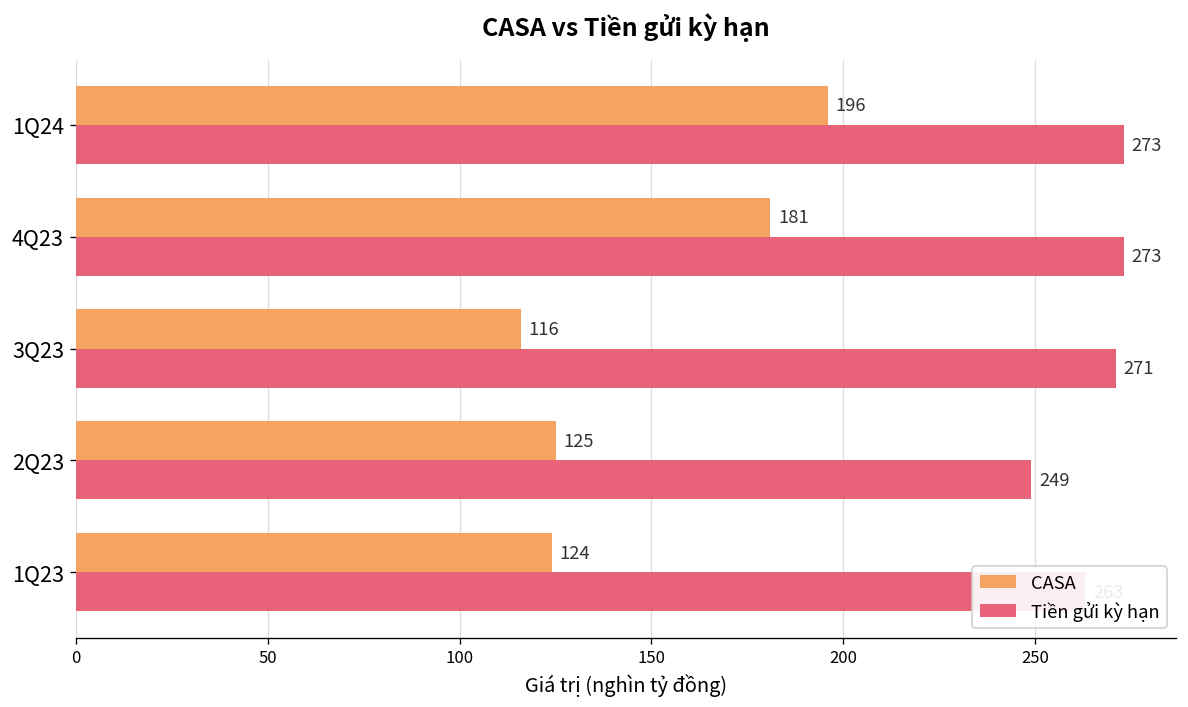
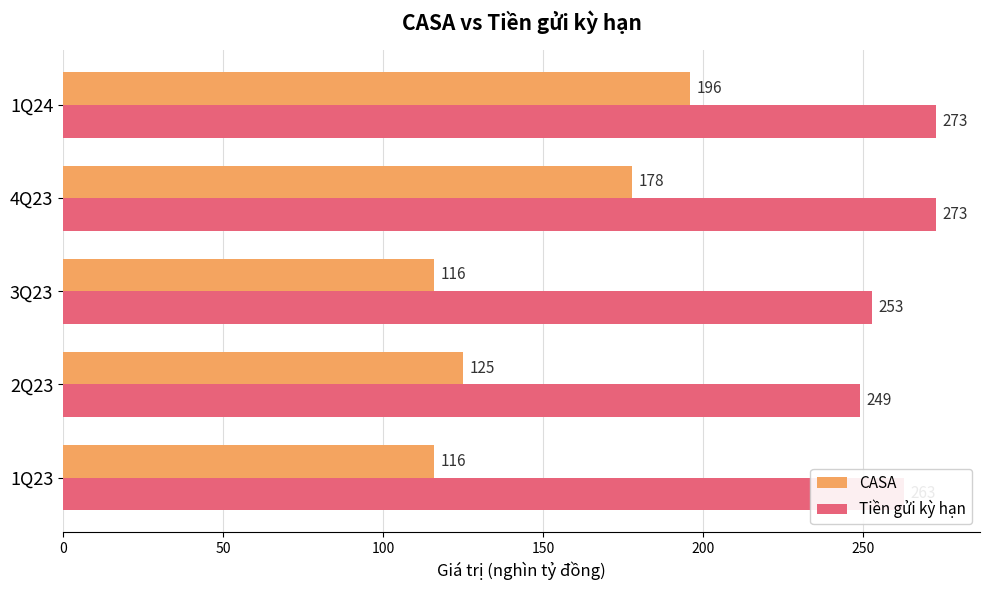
CASA, 4Q23: 181 -> 178
Tiền gửi kỳ hạn, 3Q23: 271 -> 253
CASA, 1Q23: 124 -> 116
